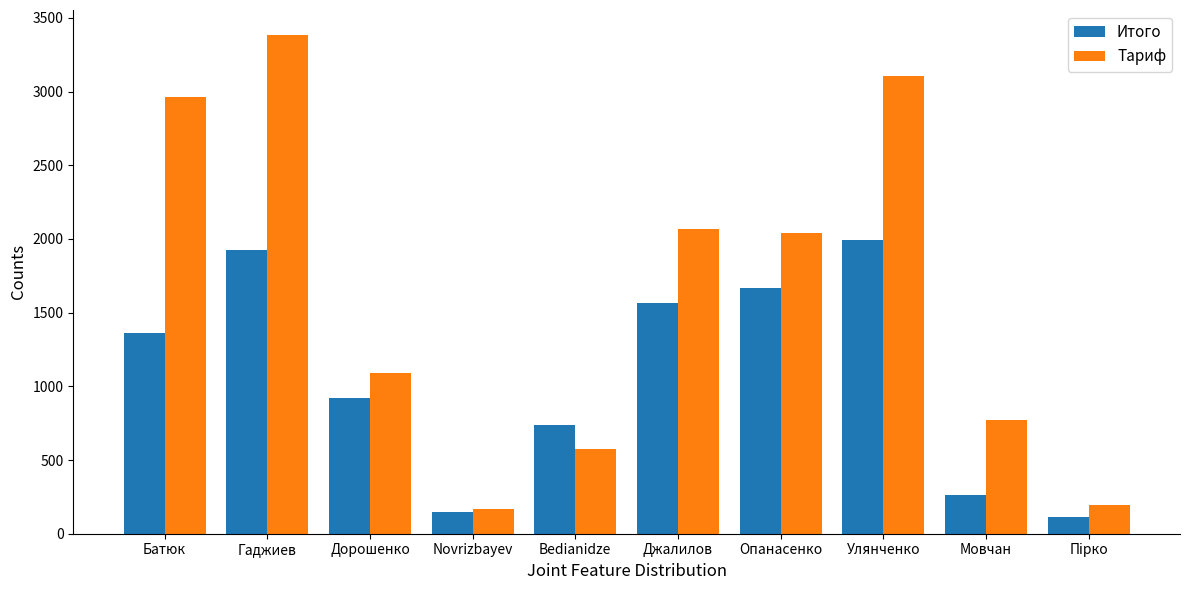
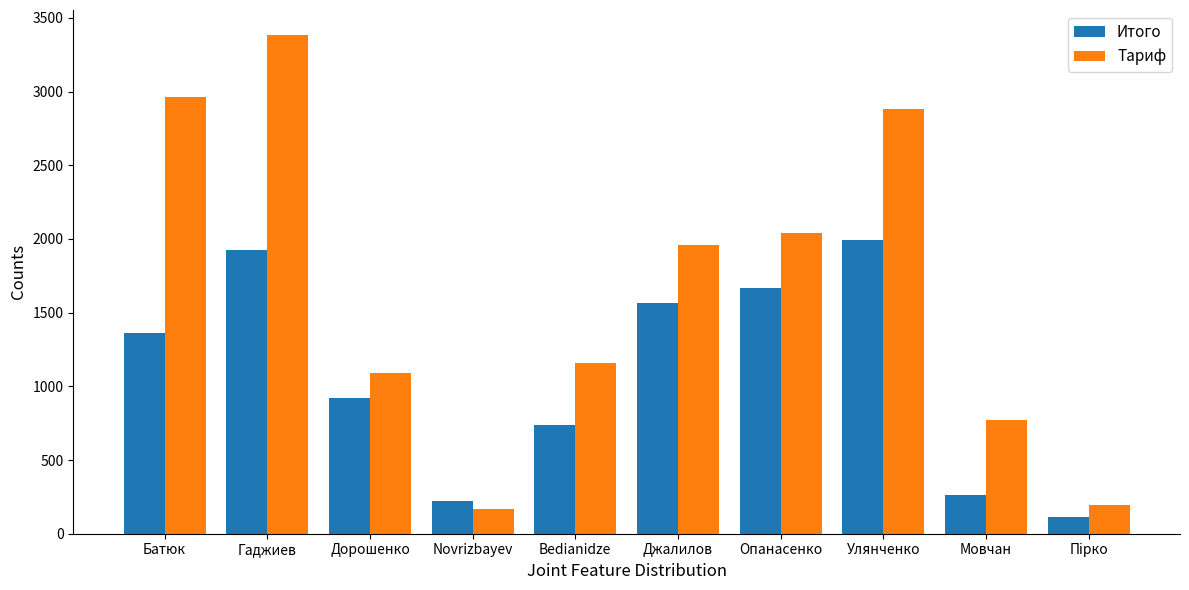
Итого, Novrizbayev: 150 -> 220
Тариф, Bedianidze: 580 -> 1160
Тариф, Джалилов: 2070 -> 1960
Тариф, Улянченко: 3100 -> 2880
